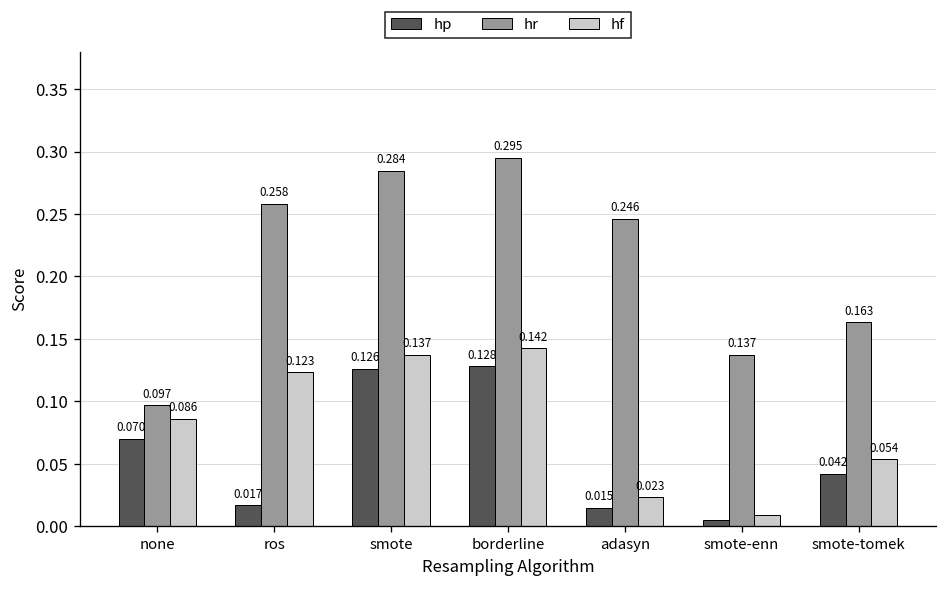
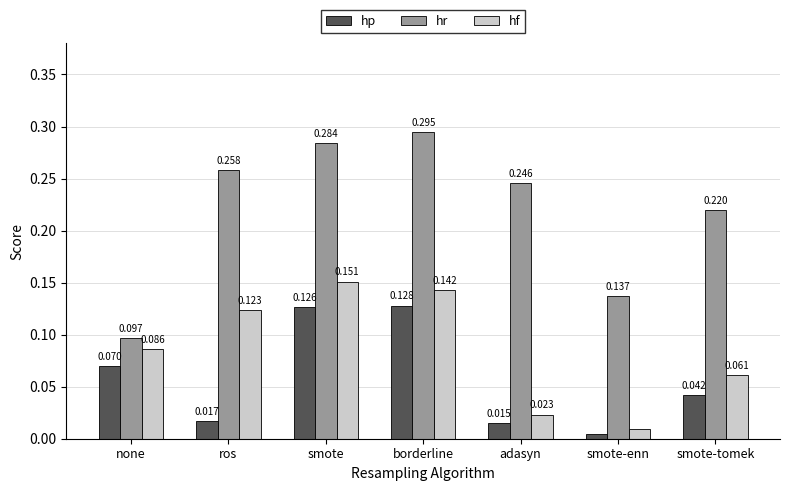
hf, smote: 0.137 -> 0.151
hr, smote-tomek: 0.163 -> 0.220
hf, smote-tomek: 0.054 -> 0.061
